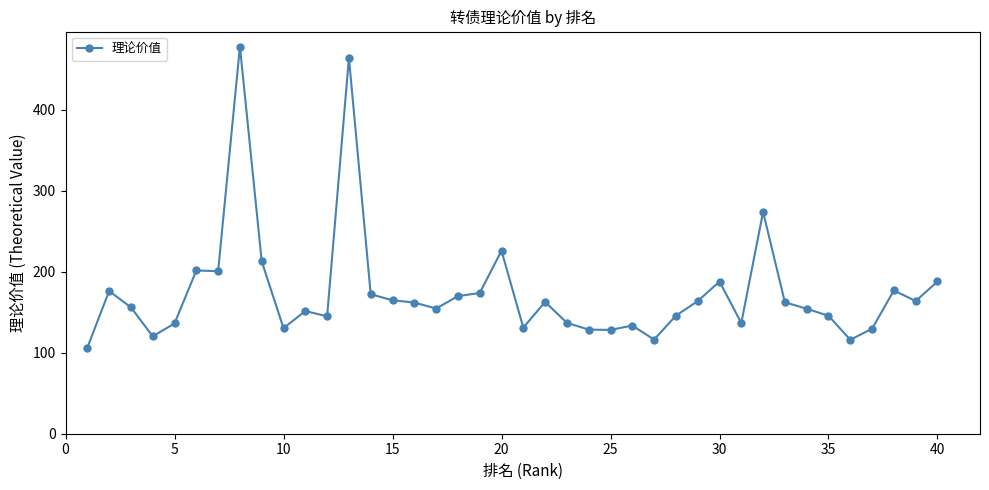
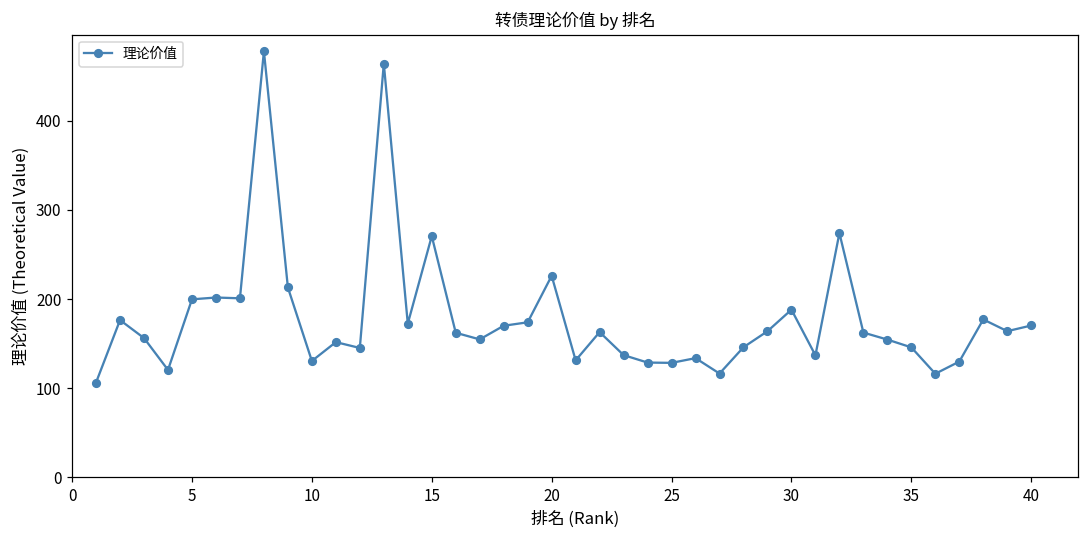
5: 140 -> 200
15: 160 -> 270
40: 190 -> 170
